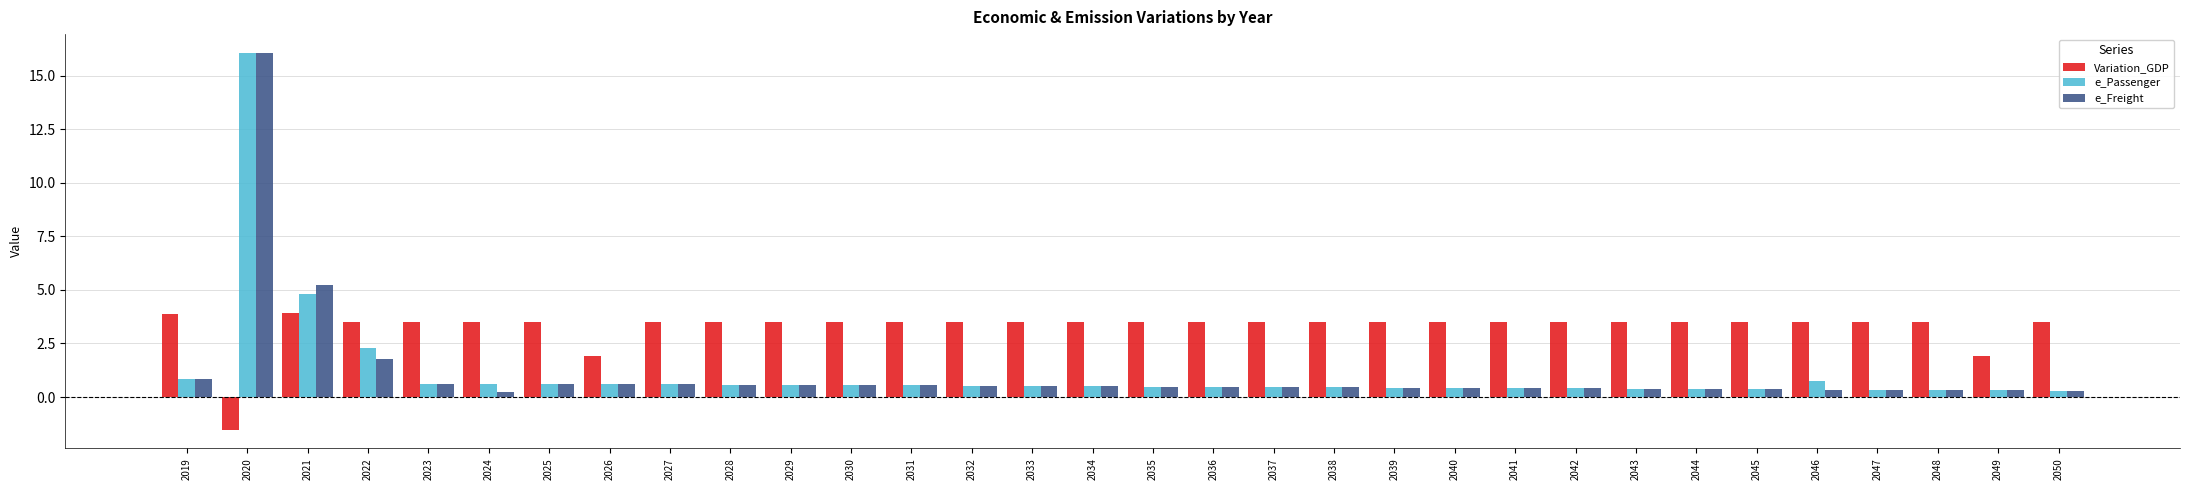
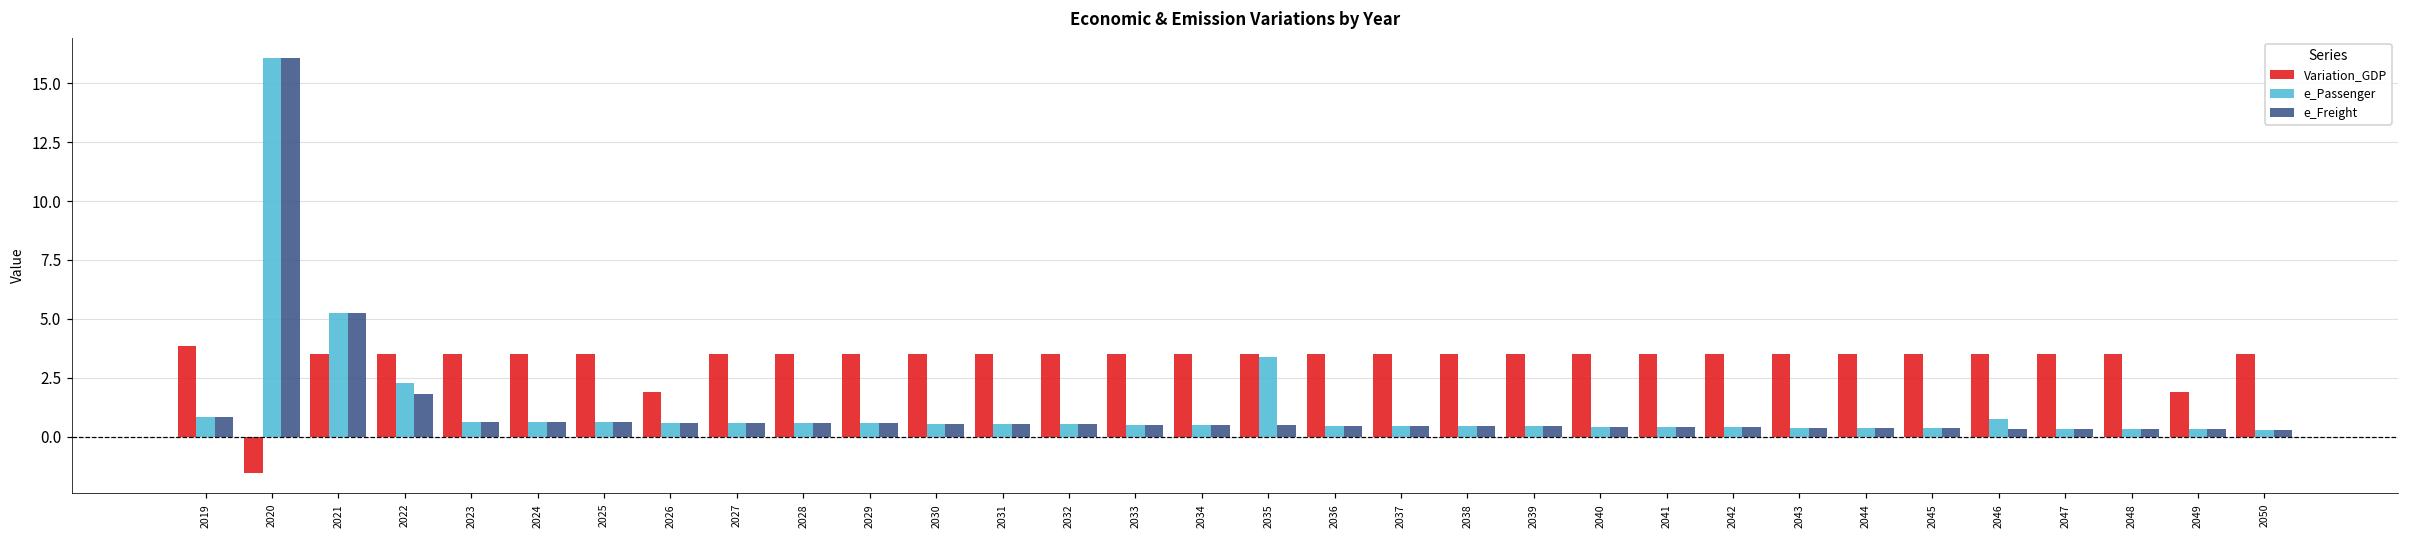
Variation_GDP, 2021: 3.9 -> 3.5
e_Passenger, 2021: 4.8 -> 5.2
e_Freight, 2024: 0.2 -> 0.6
e_Passenger, 2035: 0.5 -> 3.4
